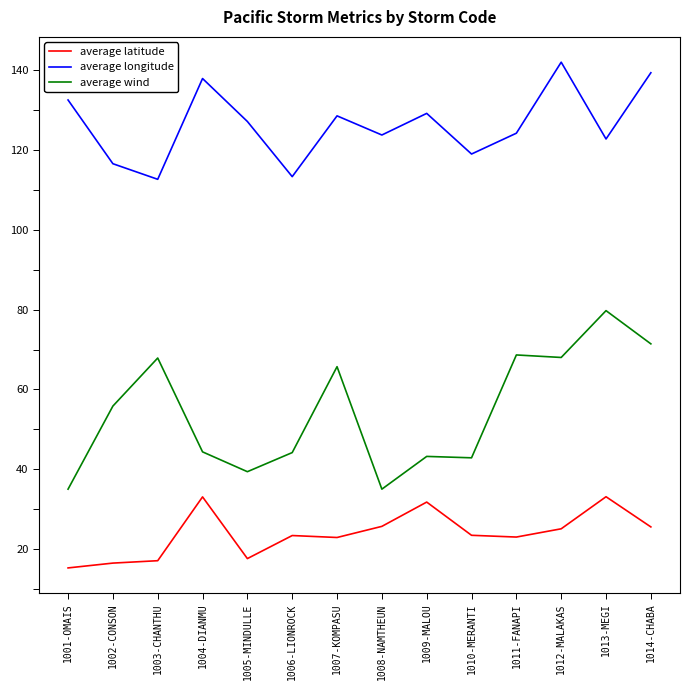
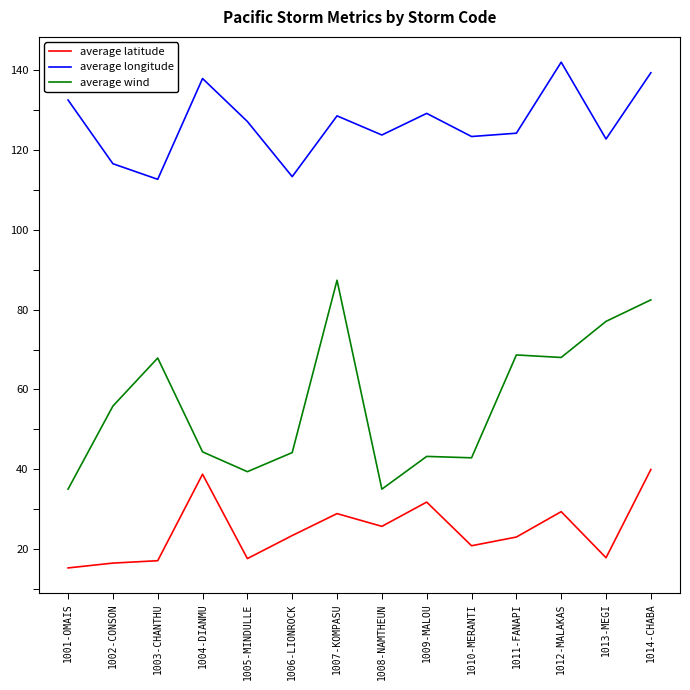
average latitude, 1004-DIANMU: 33 -> 39
average latitude, 1007-KOMPASU: 23 -> 29
average wind, 1007-KOMPASU: 66 -> 87
average latitude, 1010-MERANTI: 23 -> 21
average longitude, 1010-MERANTI: 119 -> 123
average latitude, 1012-MALAKAS: 25 -> 29
average latitude, 1013-MEGI: 33 -> 18
average wind, 1013-MEGI: 80 -> 77
average latitude, 1014-CHABA: 26 -> 40
average wind, 1014-CHABA: 71 -> 82
